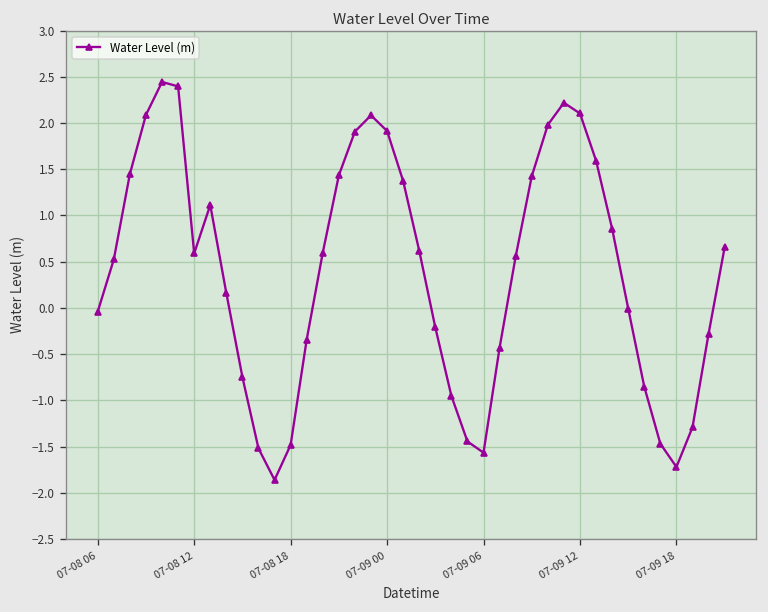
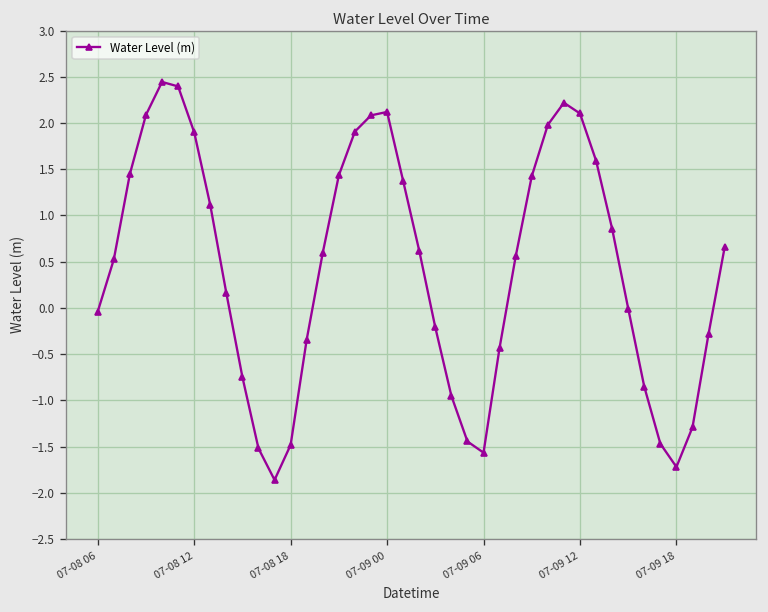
07-08 12: 0.6 -> 1.9
07-09 00: 1.9 -> 2.1
